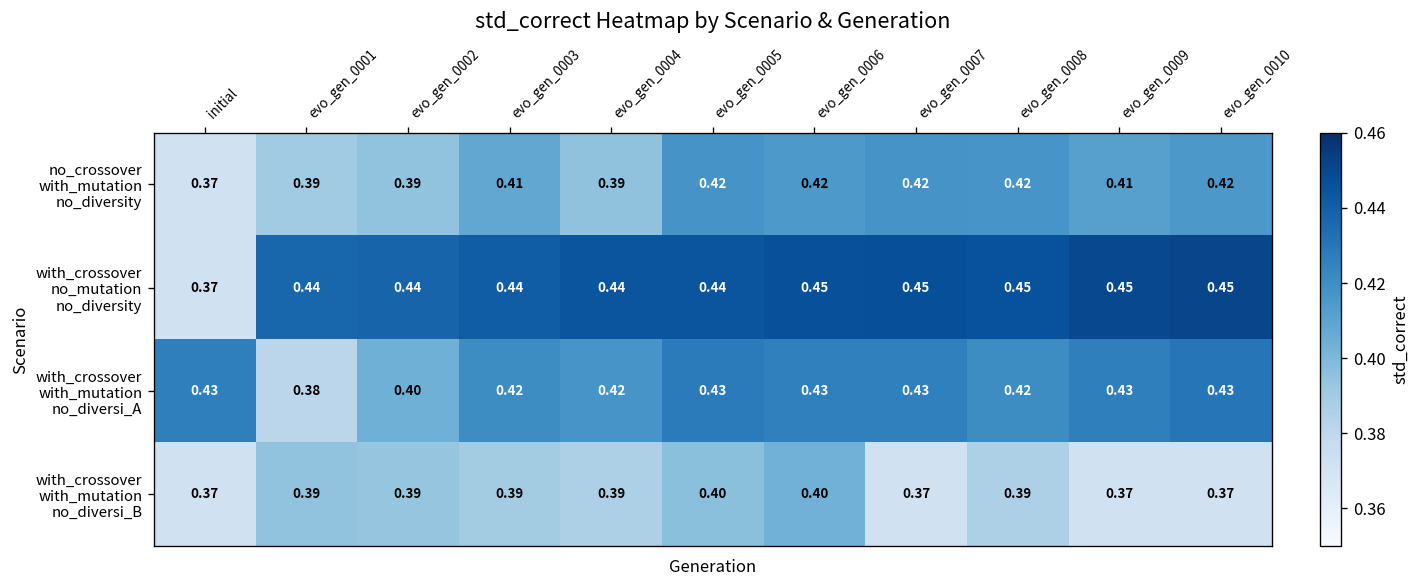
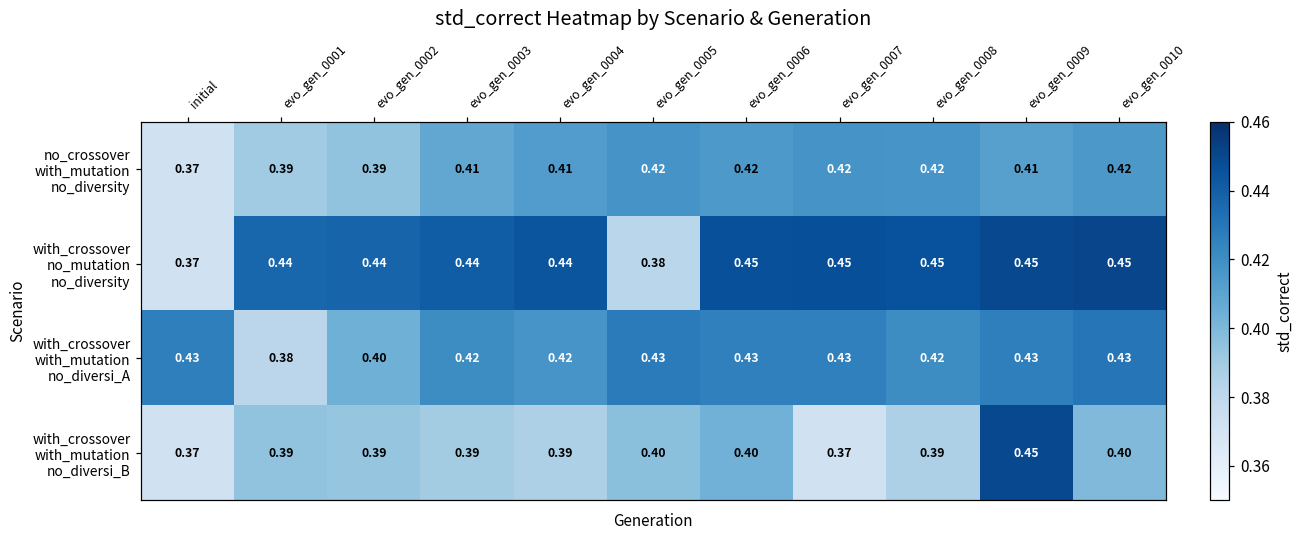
no_crossover with_mutation no_diversity, evo_gen_0004: 0.39 -> 0.41
with_crossover no_mutation no_diversity, evo_gen_0005: 0.44 -> 0.38
with_crossover with_mutation no_diversi_B, evo_gen_0009: 0.37 -> 0.45
with_crossover with_mutation no_diversi_B, evo_gen_0010: 0.37 -> 0.40
